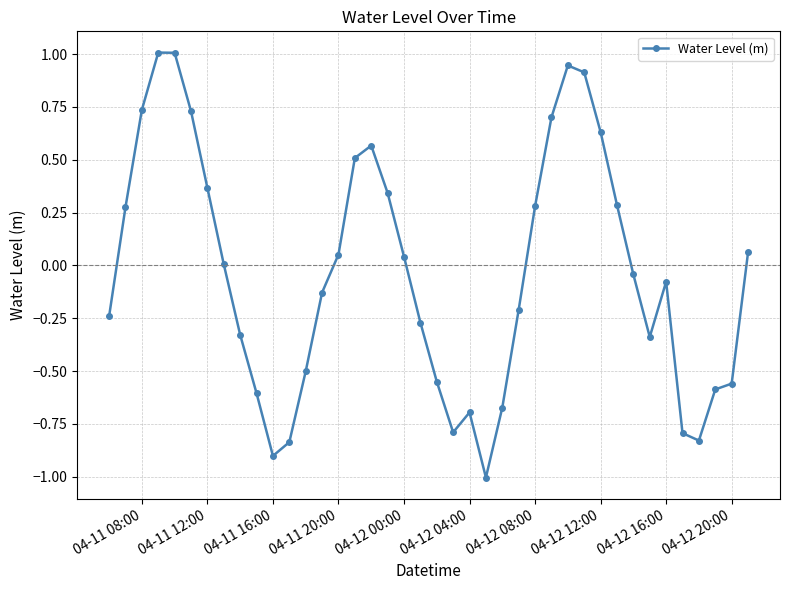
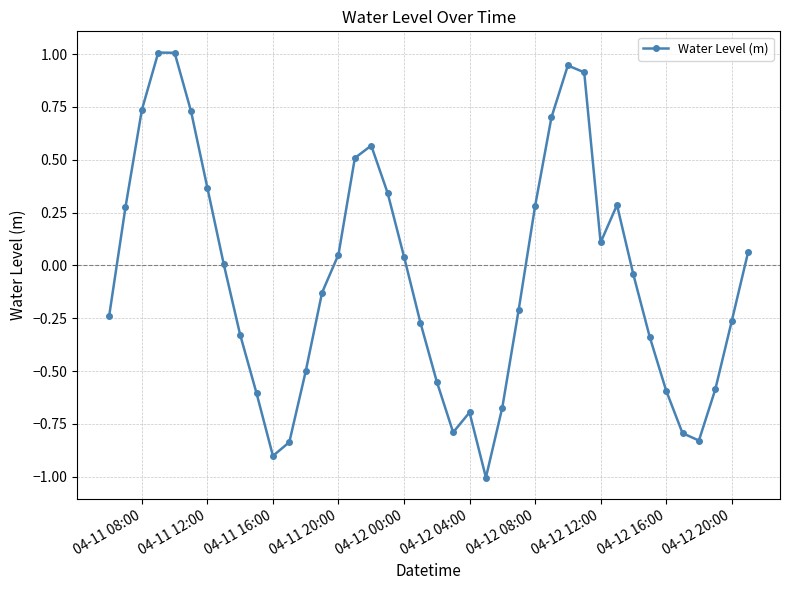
04-12 12:00: 0.63 -> 0.11
04-12 16:00: -0.08 -> -0.59
04-12 20:00: -0.56 -> -0.26
